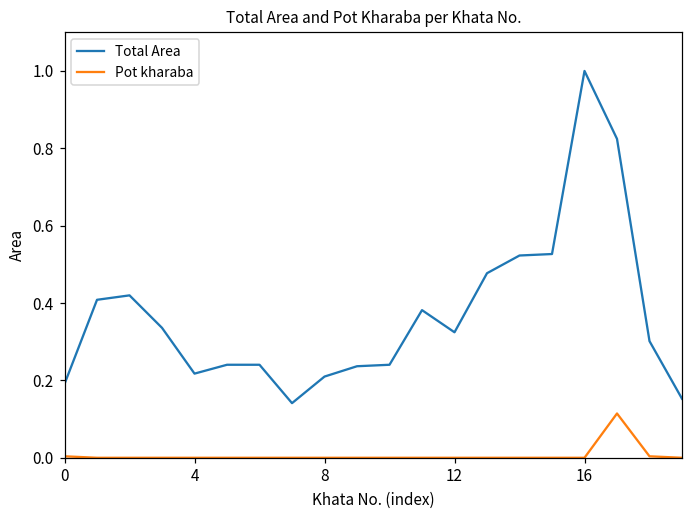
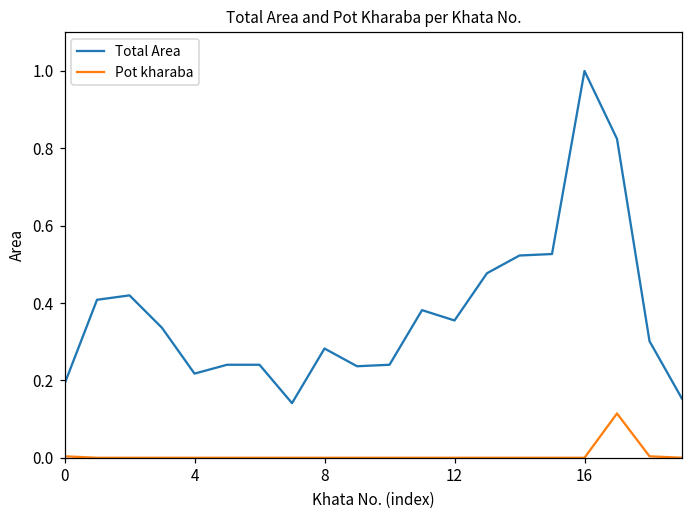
Total Area, 8: 0.21 -> 0.28
Total Area, 12: 0.32 -> 0.35
